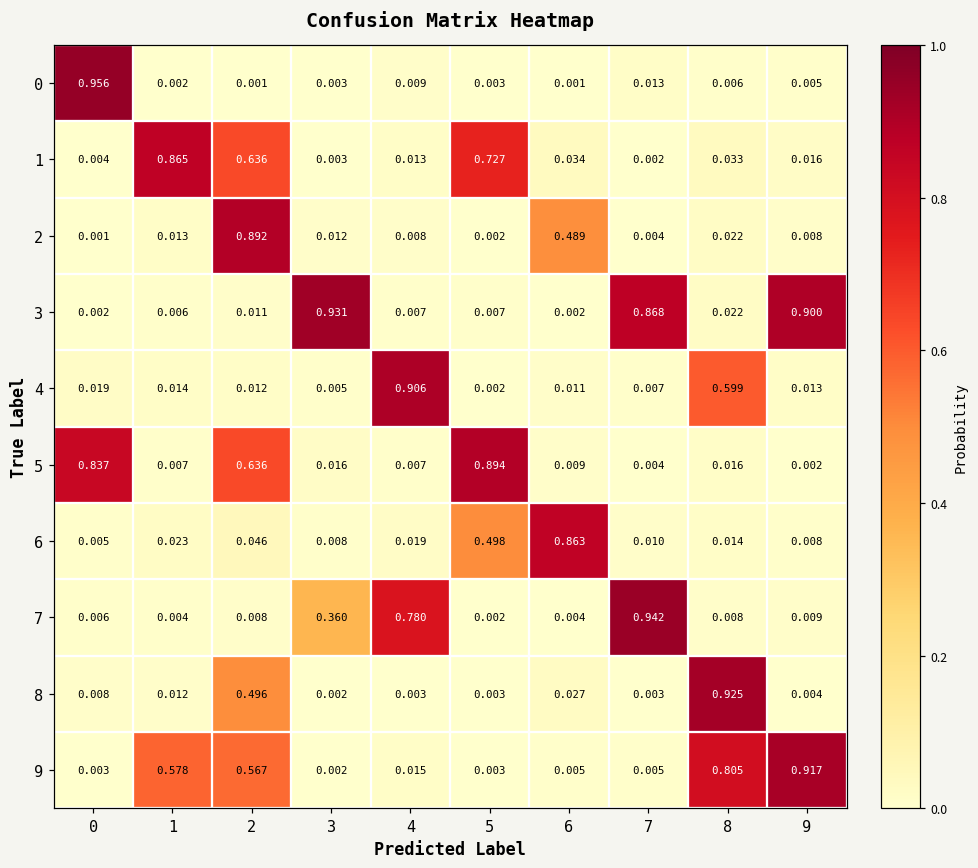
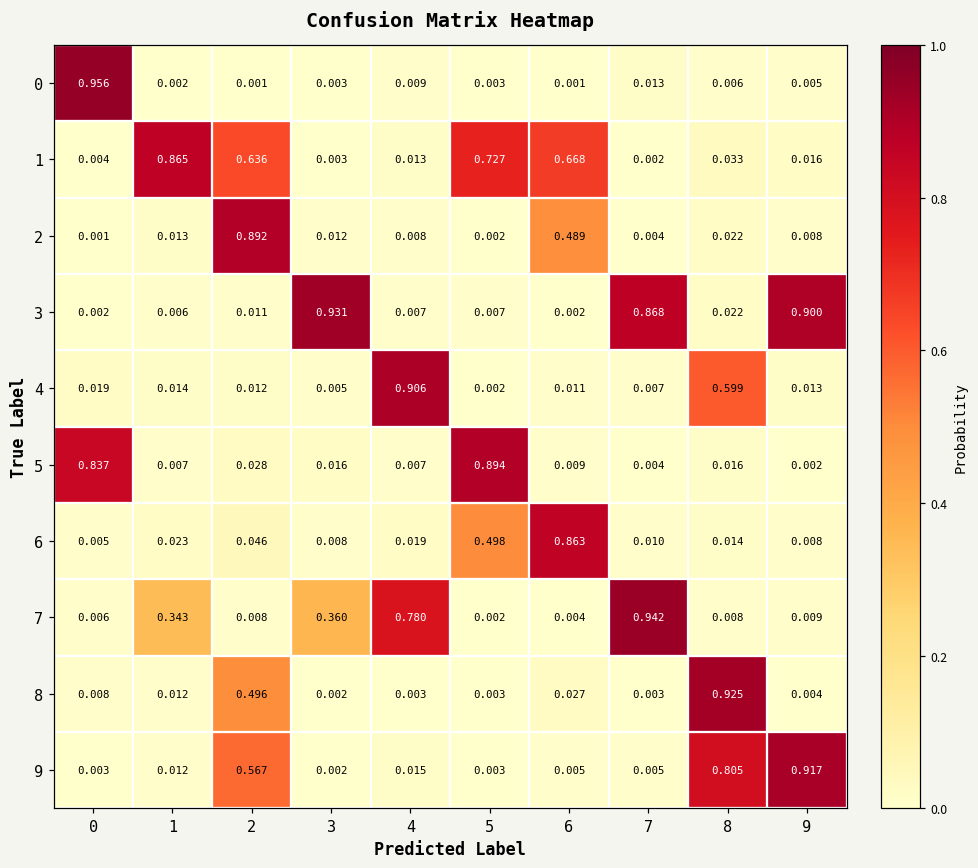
1, 6: 0.034 -> 0.668
5, 2: 0.636 -> 0.028
7, 1: 0.004 -> 0.343
9, 1: 0.578 -> 0.012
